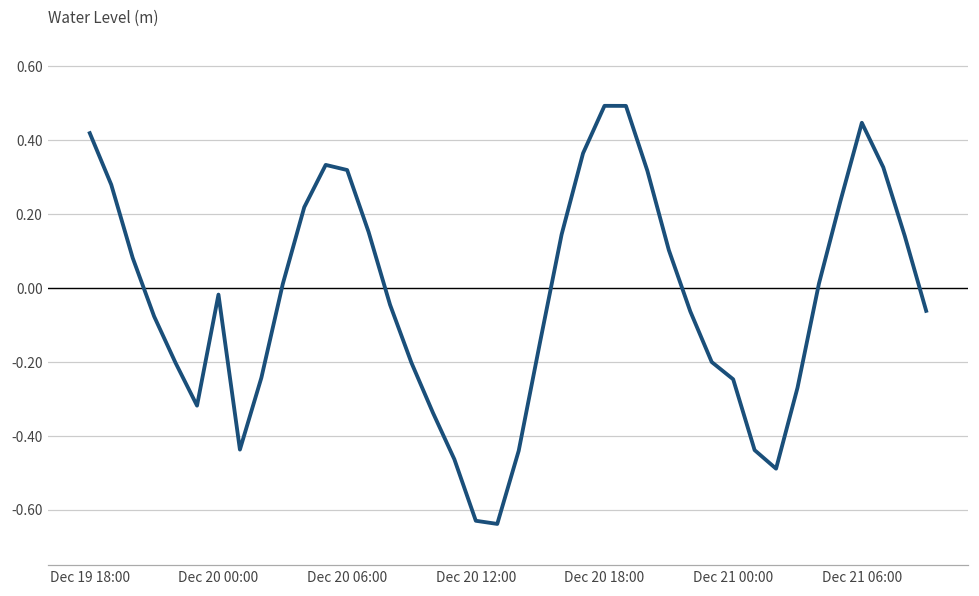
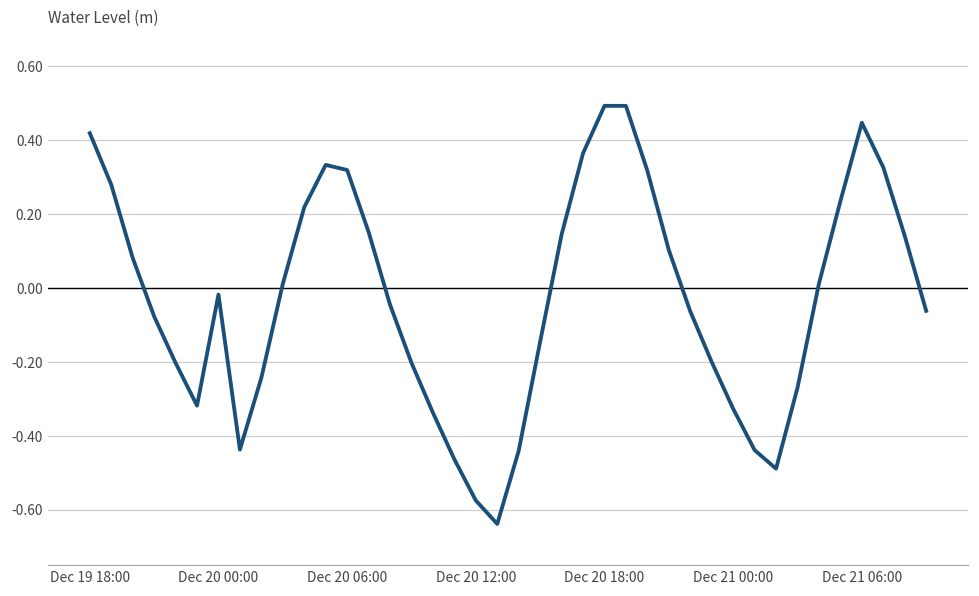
Dec 20 12:00: -0.63 -> -0.57
Dec 21 00:00: -0.25 -> -0.33
